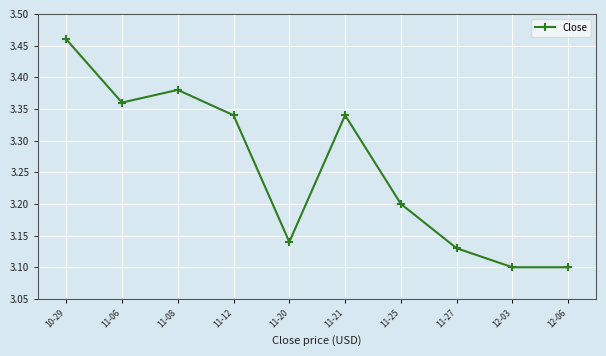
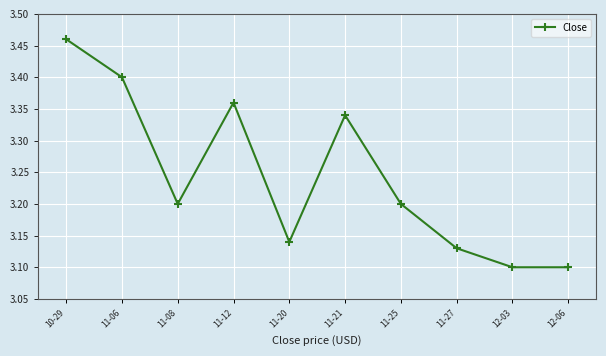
11-06: 3.36 -> 3.40
11-08: 3.38 -> 3.20
11-12: 3.34 -> 3.36
